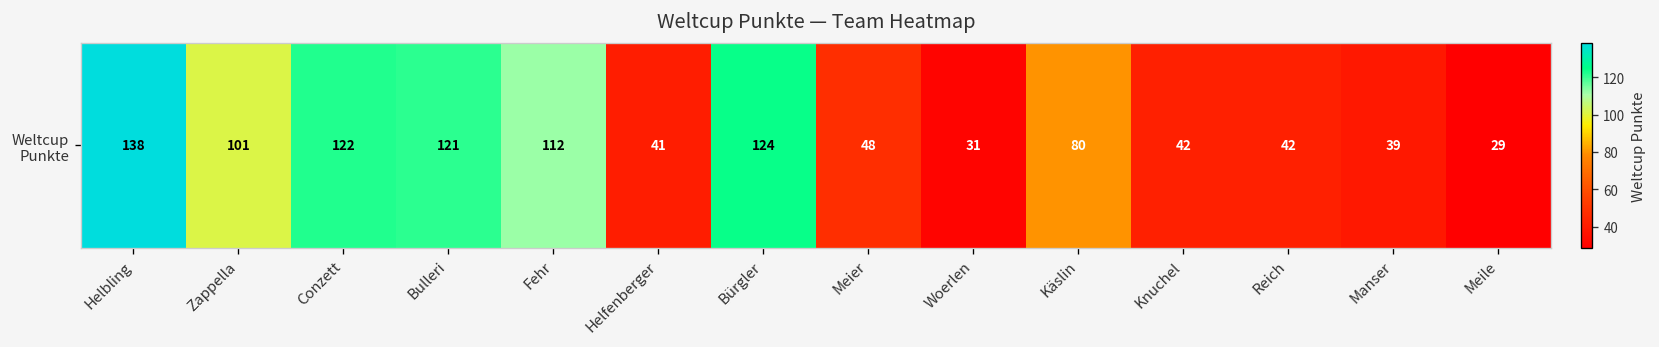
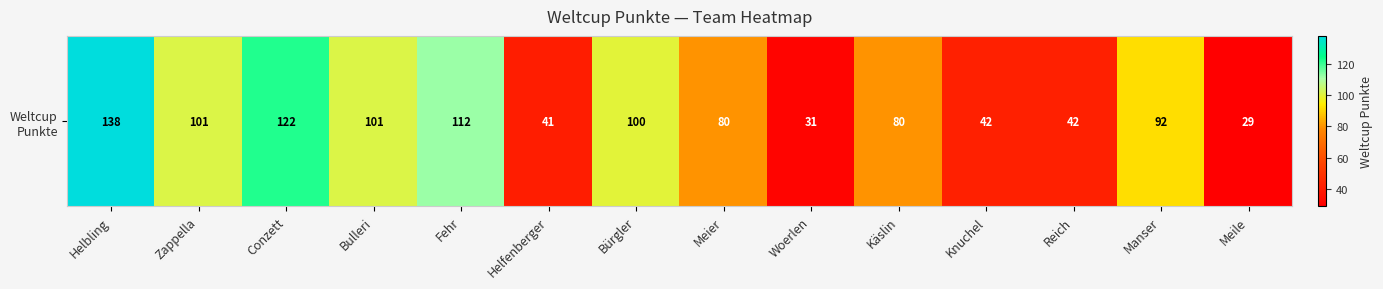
Weltcup Punkte, Bulleri: 121 -> 101
Weltcup Punkte, Bürgler: 124 -> 100
Weltcup Punkte, Meier: 48 -> 80
Weltcup Punkte, Manser: 39 -> 92
